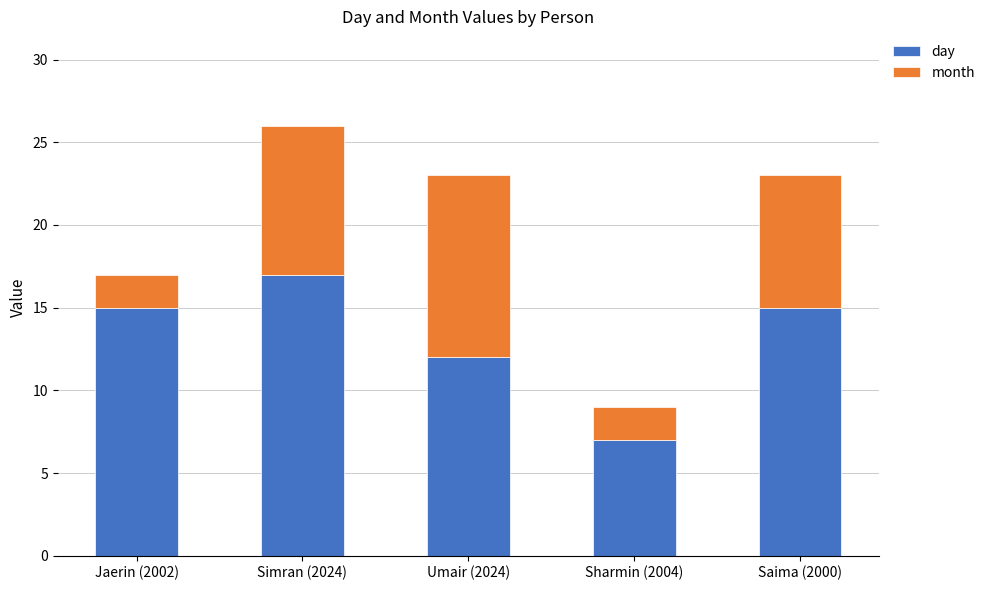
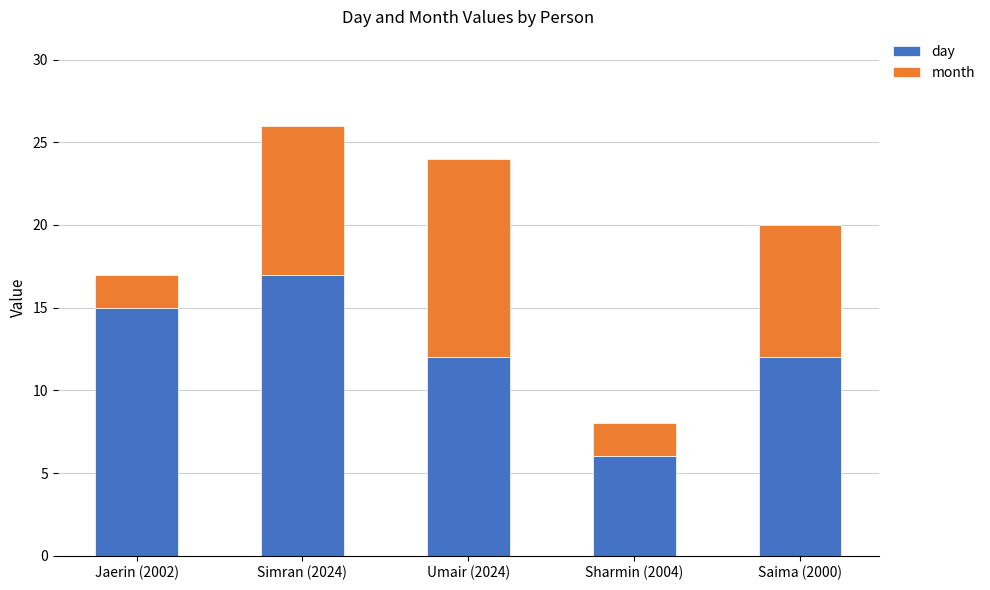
month, Umair (2024): 11 -> 12
day, Sharmin (2004): 7 -> 6
day, Saima (2000): 15 -> 12
